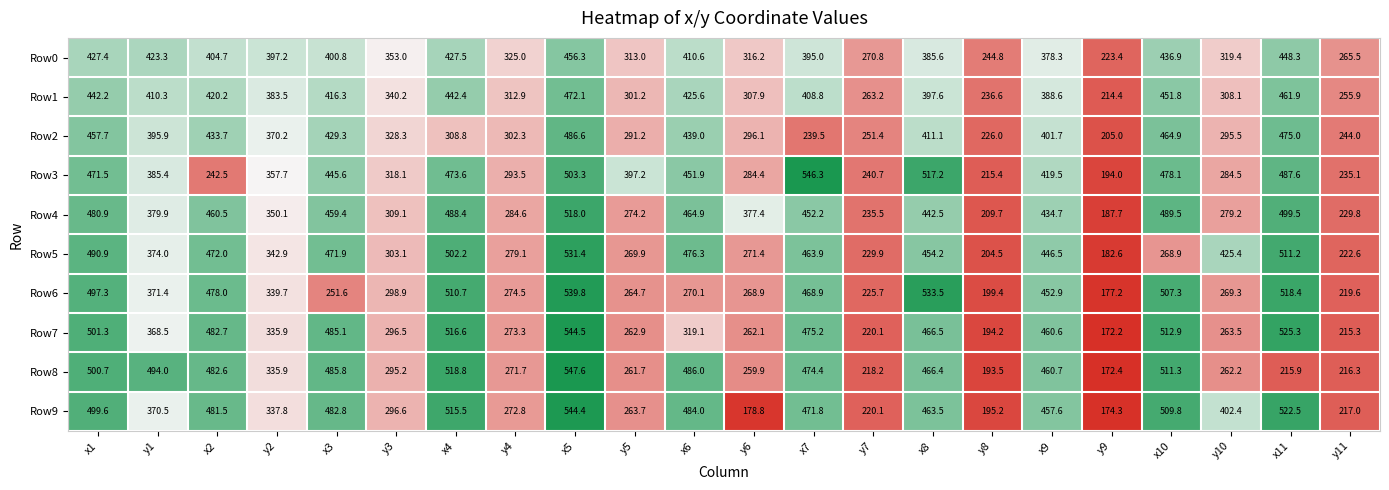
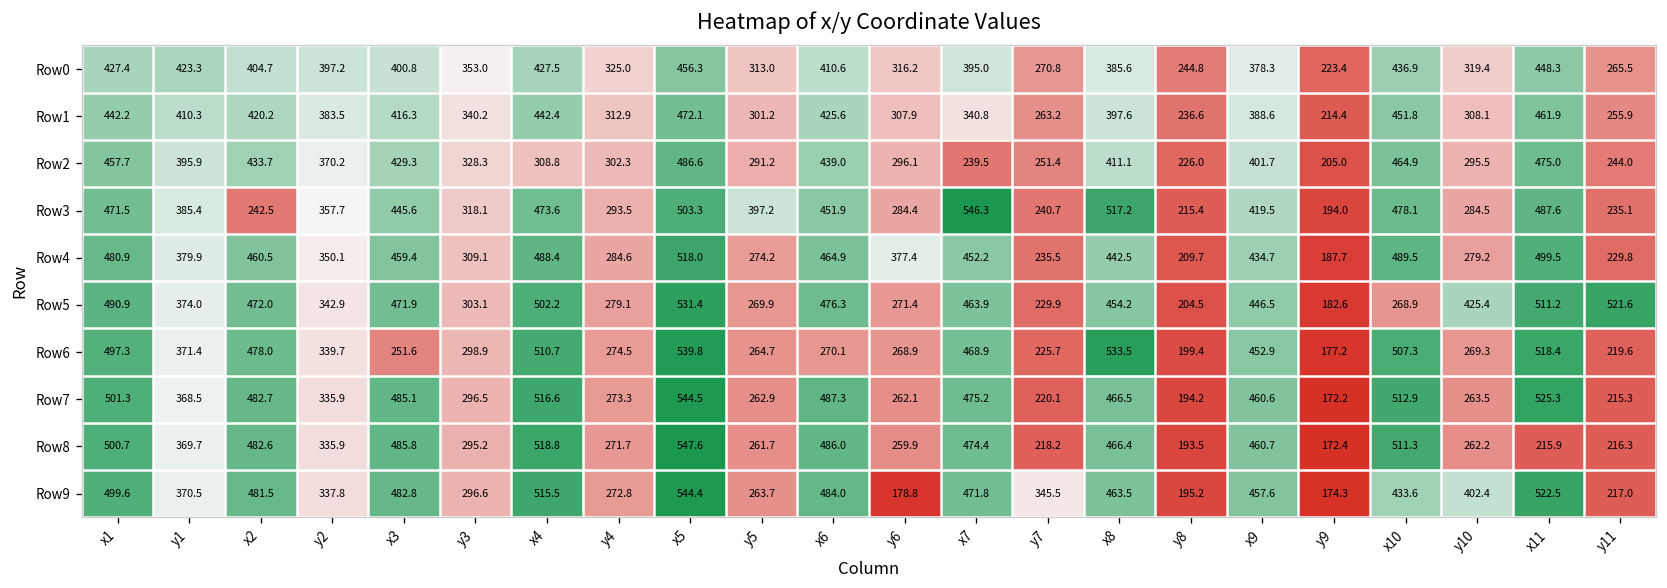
Row1, x7: 408.8 -> 340.8
Row5, y11: 222.6 -> 521.6
Row7, x6: 319.1 -> 487.3
Row8, y1: 494.0 -> 369.7
Row9, y7: 220.1 -> 345.5
Row9, x10: 509.8 -> 433.6
